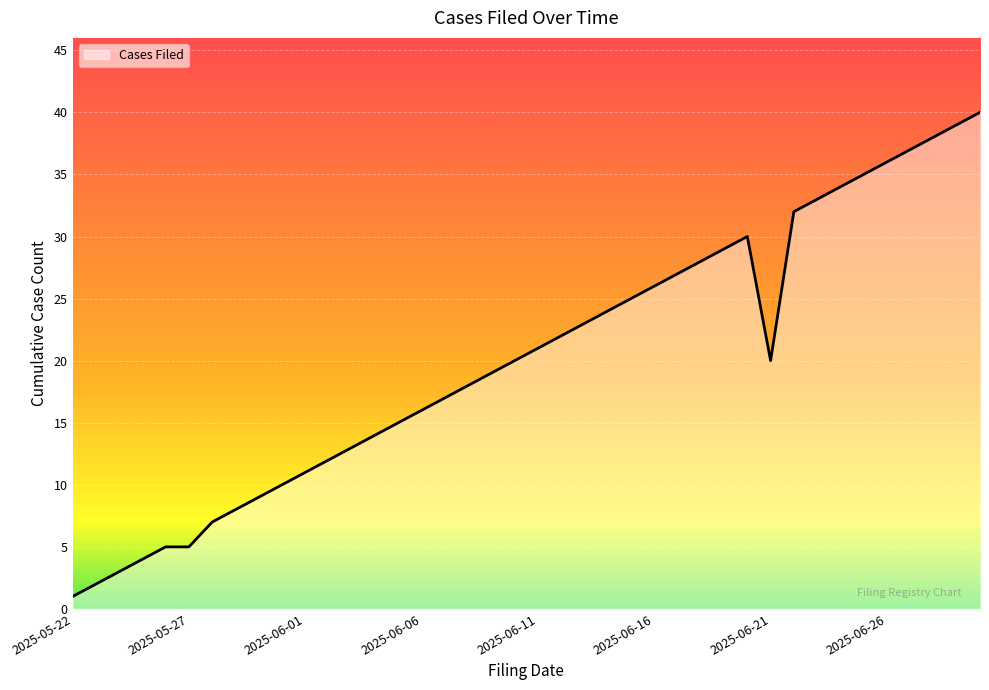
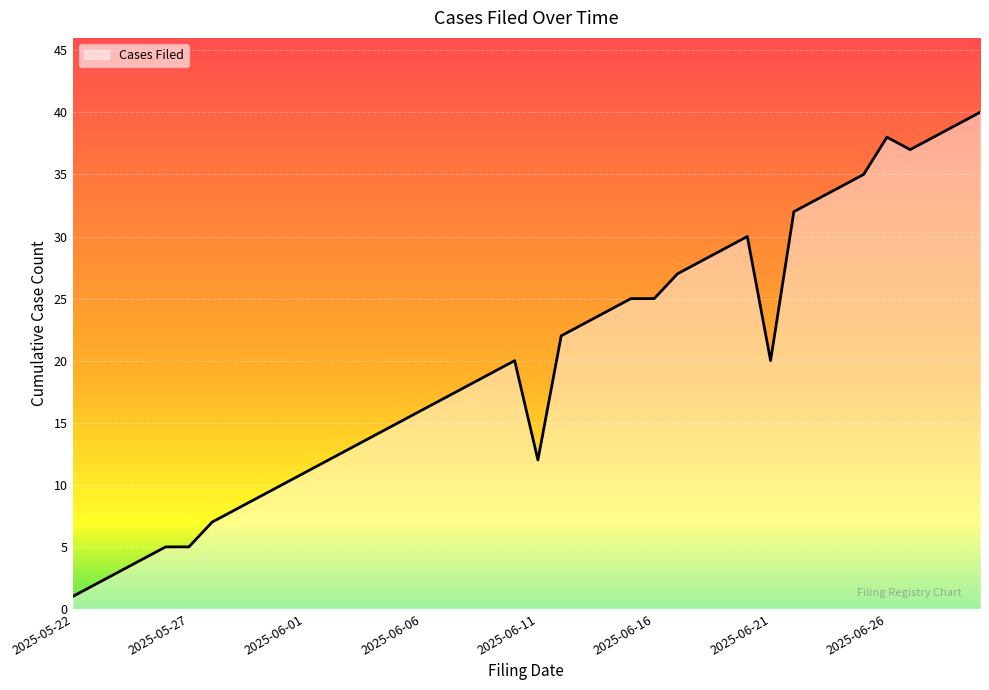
2025-06-11: 21 -> 12
2025-06-16: 26 -> 25
2025-06-26: 36 -> 38
